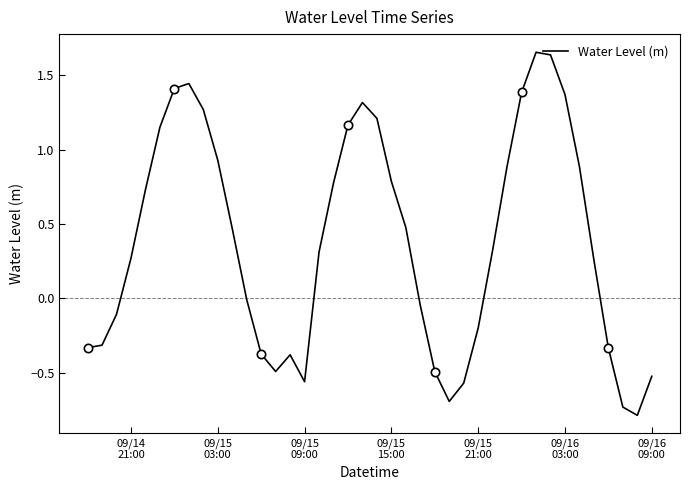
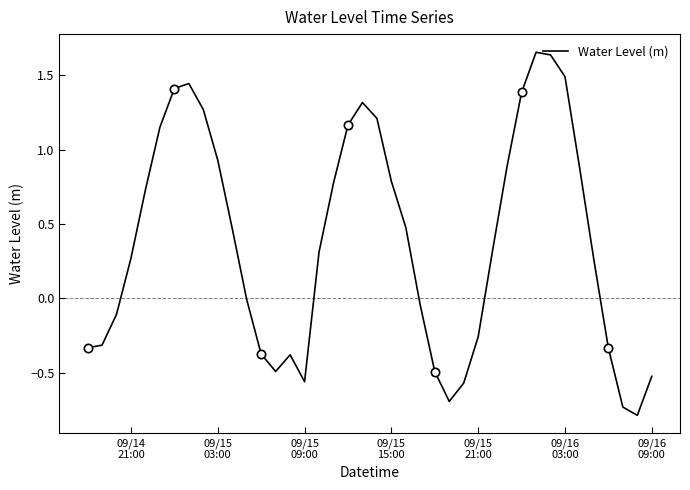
Water Level (m), 09/15 21:00: -0.20 -> -0.26
Water Level (m), 09/16 03:00: 1.37 -> 1.49
